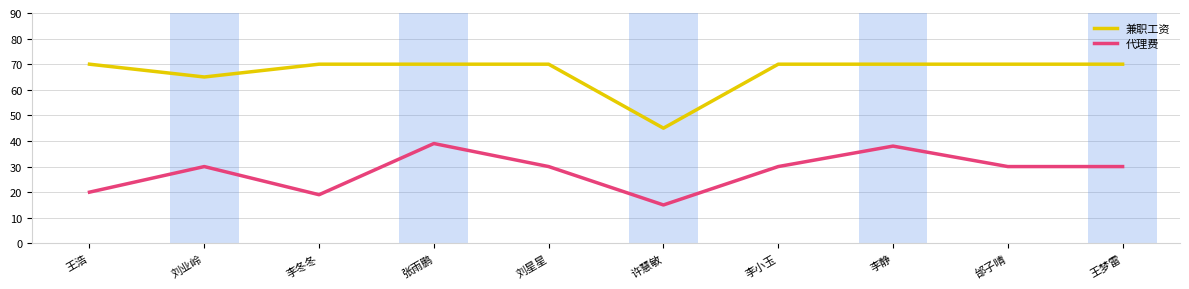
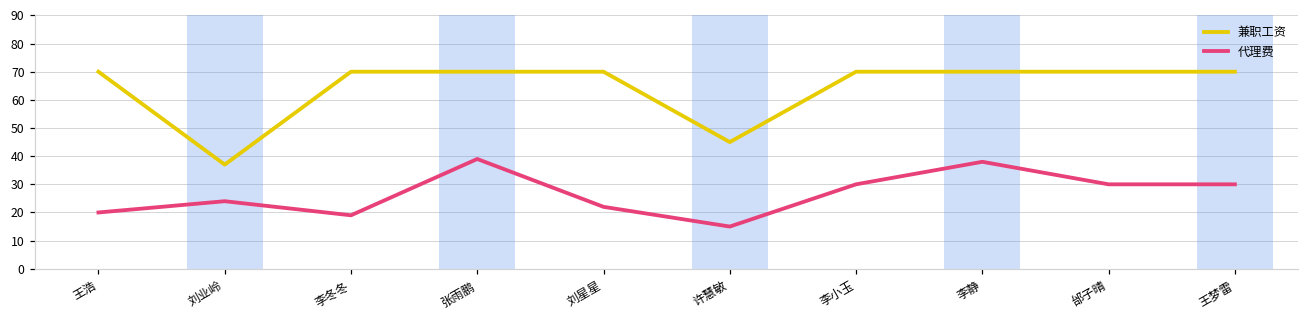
兼职工资, 刘业岭: 65 -> 37
代理费, 刘业岭: 30 -> 24
代理费, 刘星星: 30 -> 22
